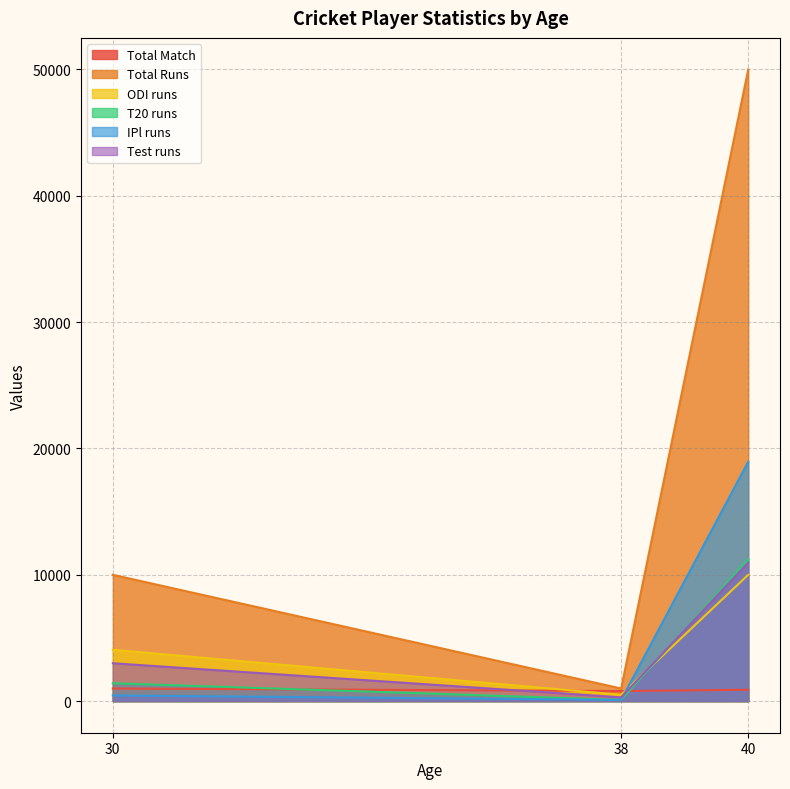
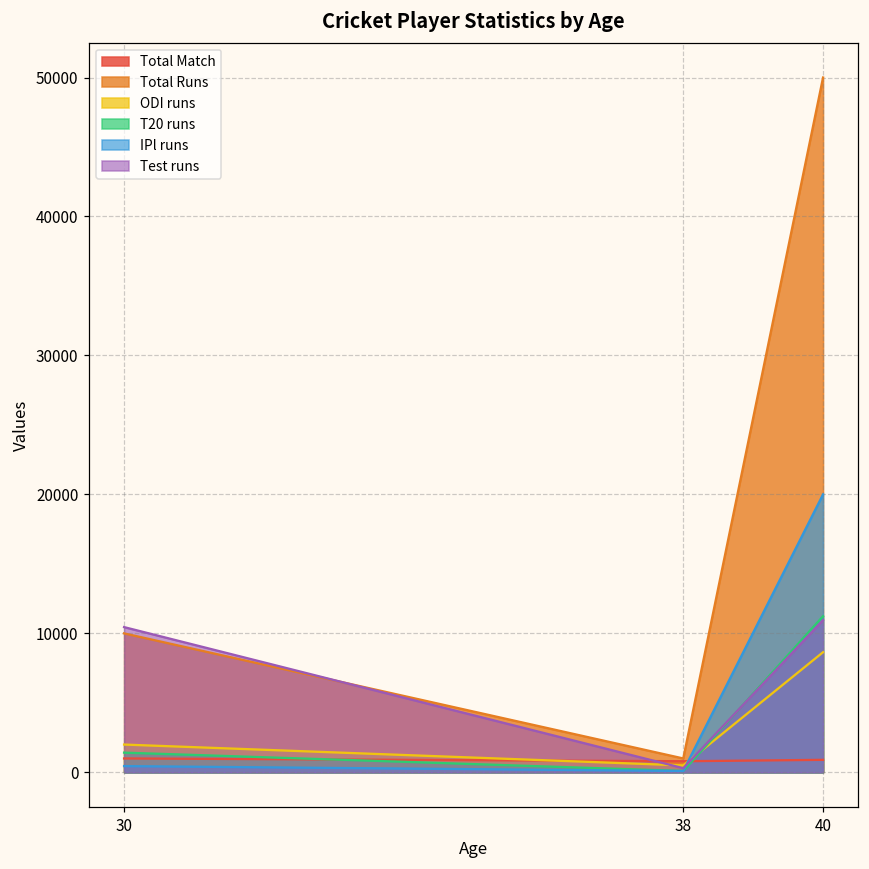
ODI runs, 30: 4100 -> 2000
Test runs, 30: 3000 -> 10500
ODI runs, 40: 10000 -> 8600
IPl runs, 40: 19000 -> 20000
